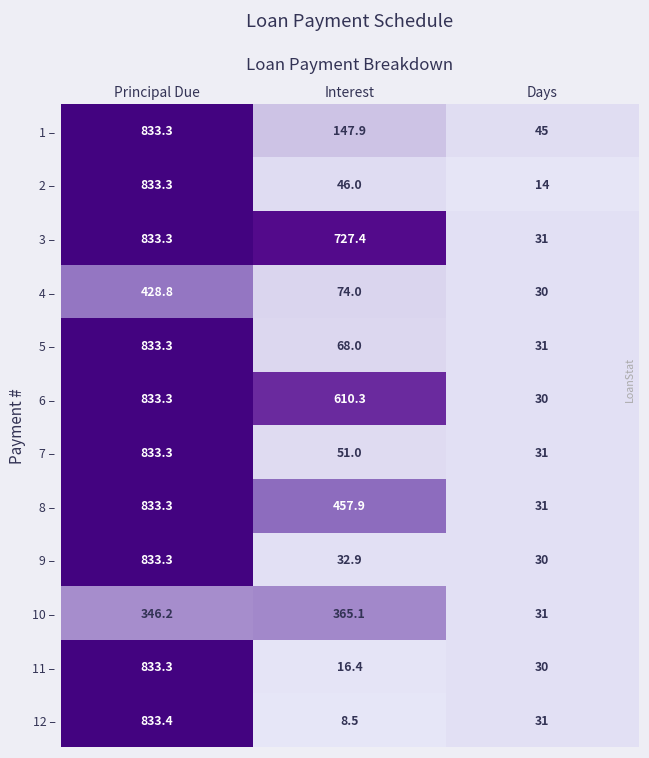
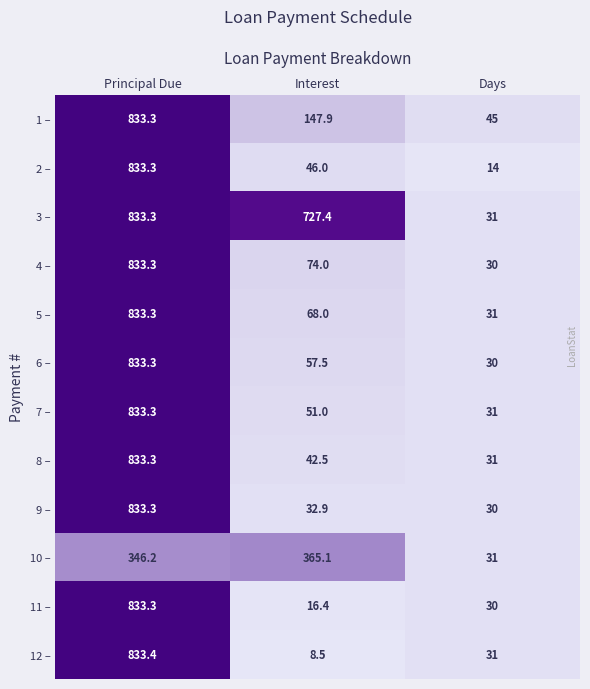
4 –, Principal Due: 428.8 -> 833.3
6 –, Interest: 610.3 -> 57.5
8 –, Interest: 457.9 -> 42.5
